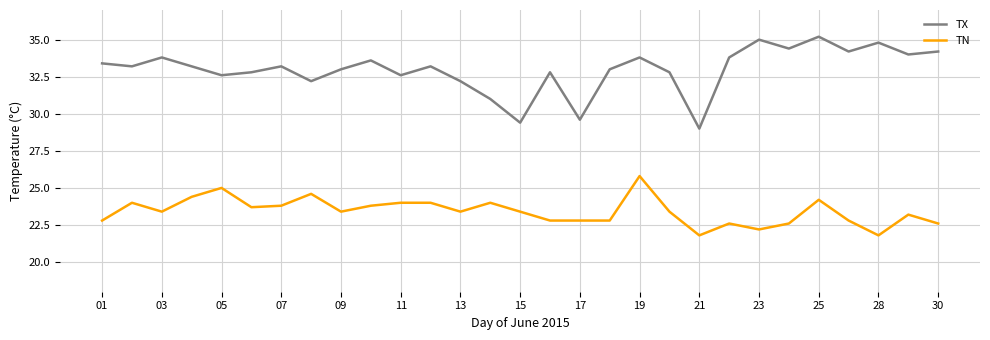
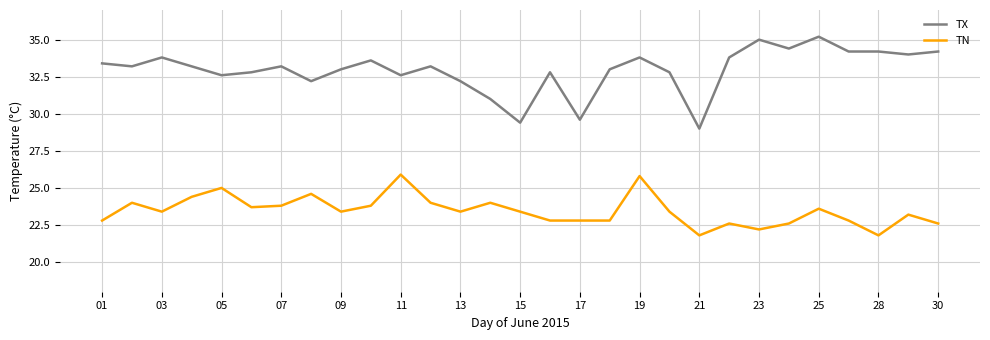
TN, 11: 24.0 -> 25.9
TN, 25: 24.2 -> 23.6
TX, 28: 34.8 -> 34.2
